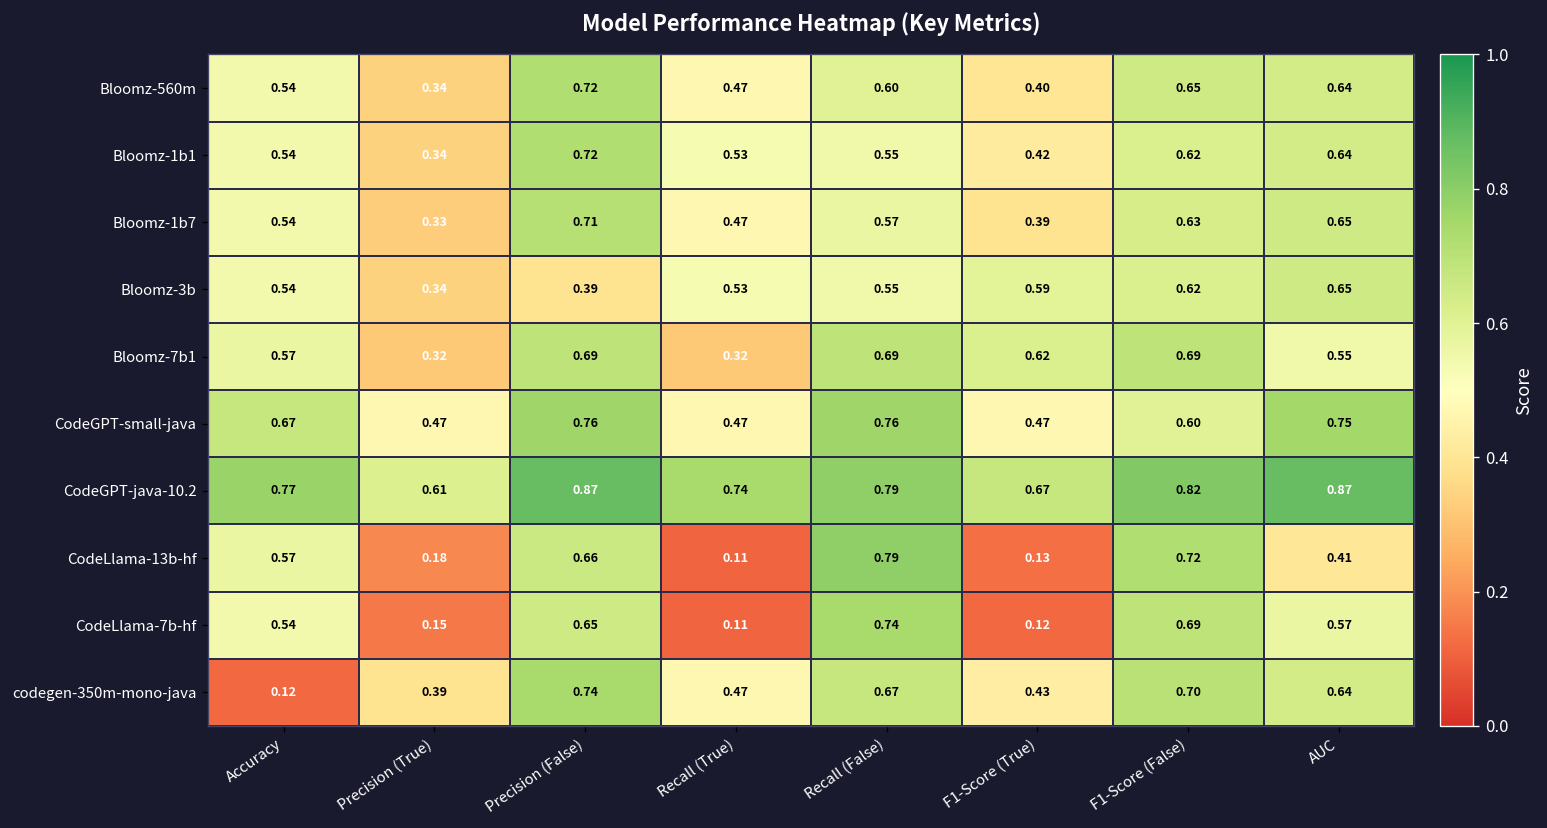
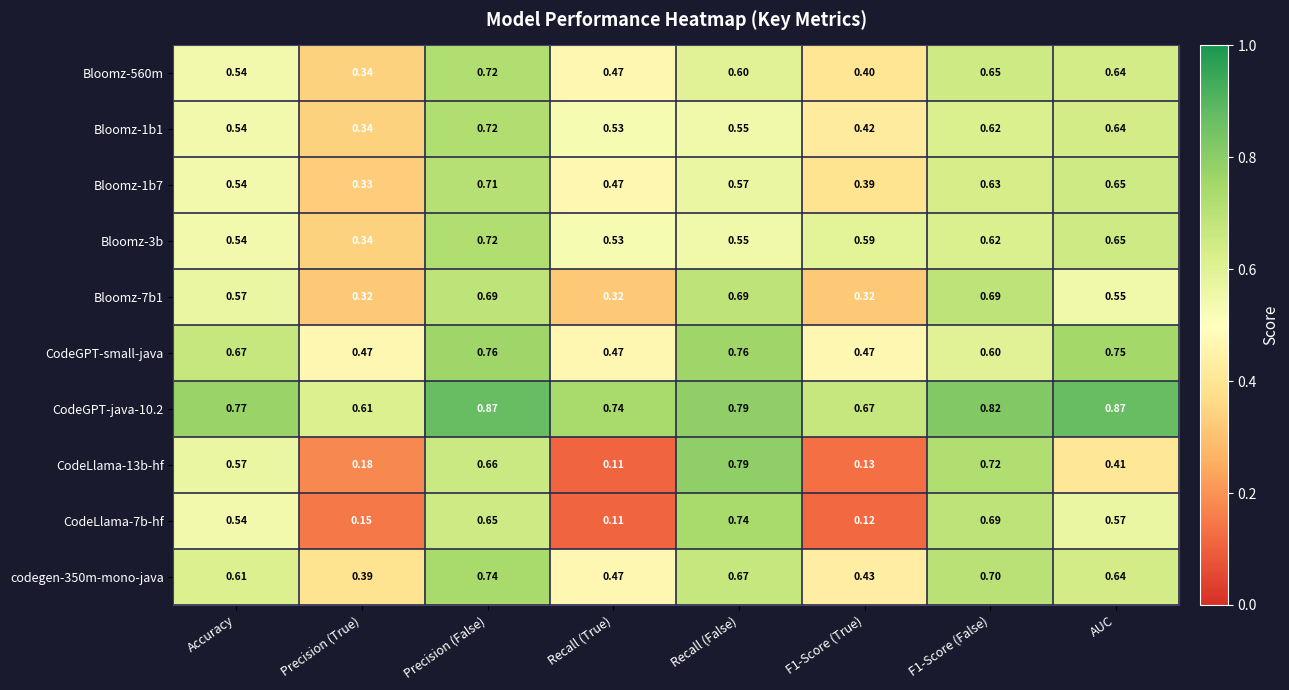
Bloomz-3b, Precision (False): 0.39 -> 0.72
Bloomz-7b1, F1-Score (True): 0.62 -> 0.32
codegen-350m-mono-java, Accuracy: 0.12 -> 0.61
